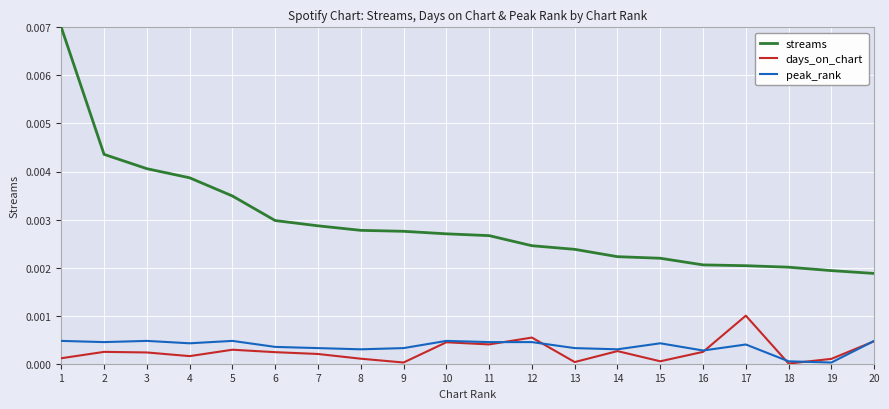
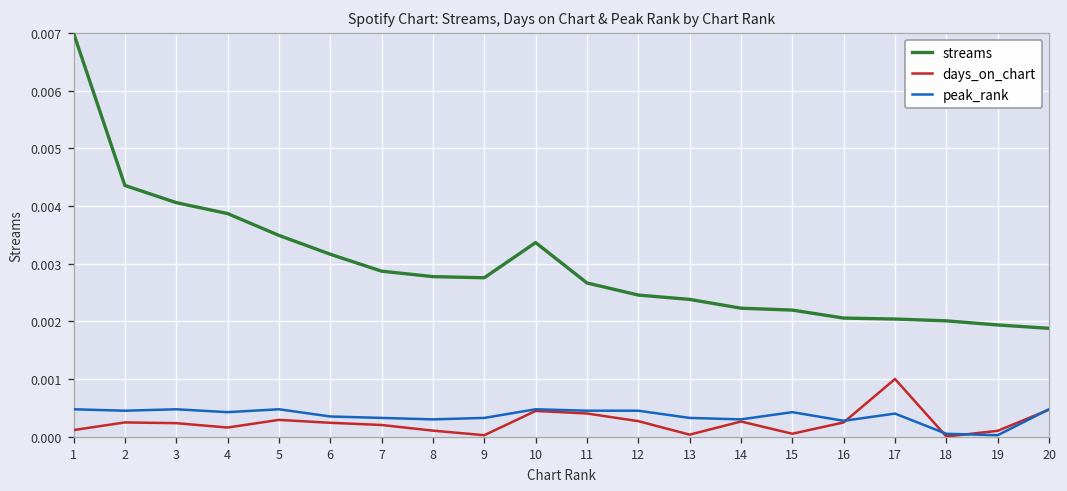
streams, 6: 0.0030 -> 0.0032
streams, 10: 0.0027 -> 0.0034
days_on_chart, 12: 0.0005 -> 0.0003
